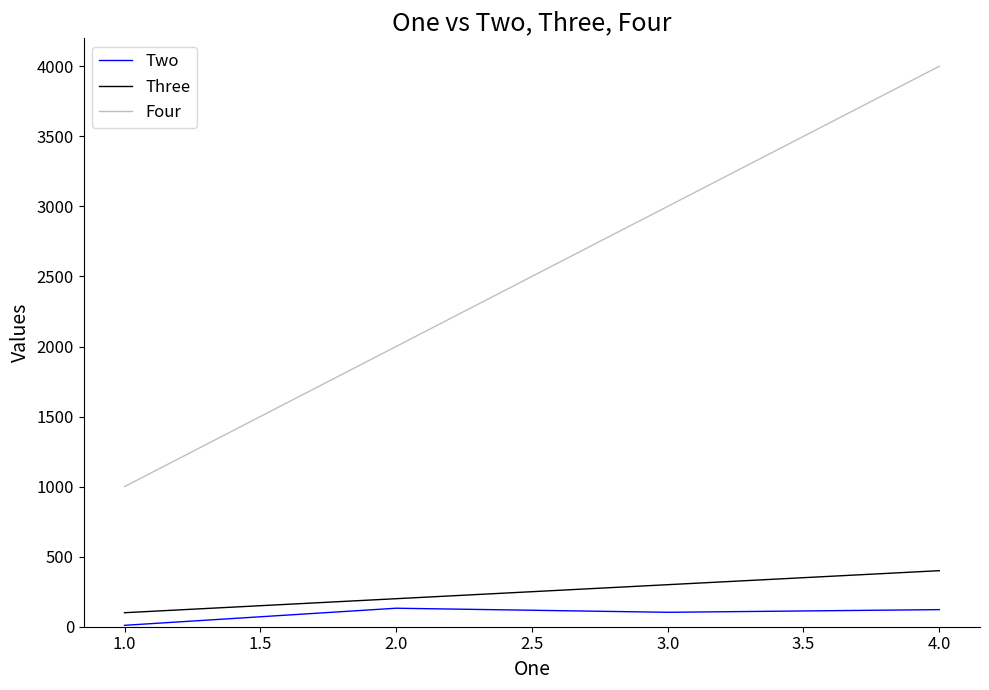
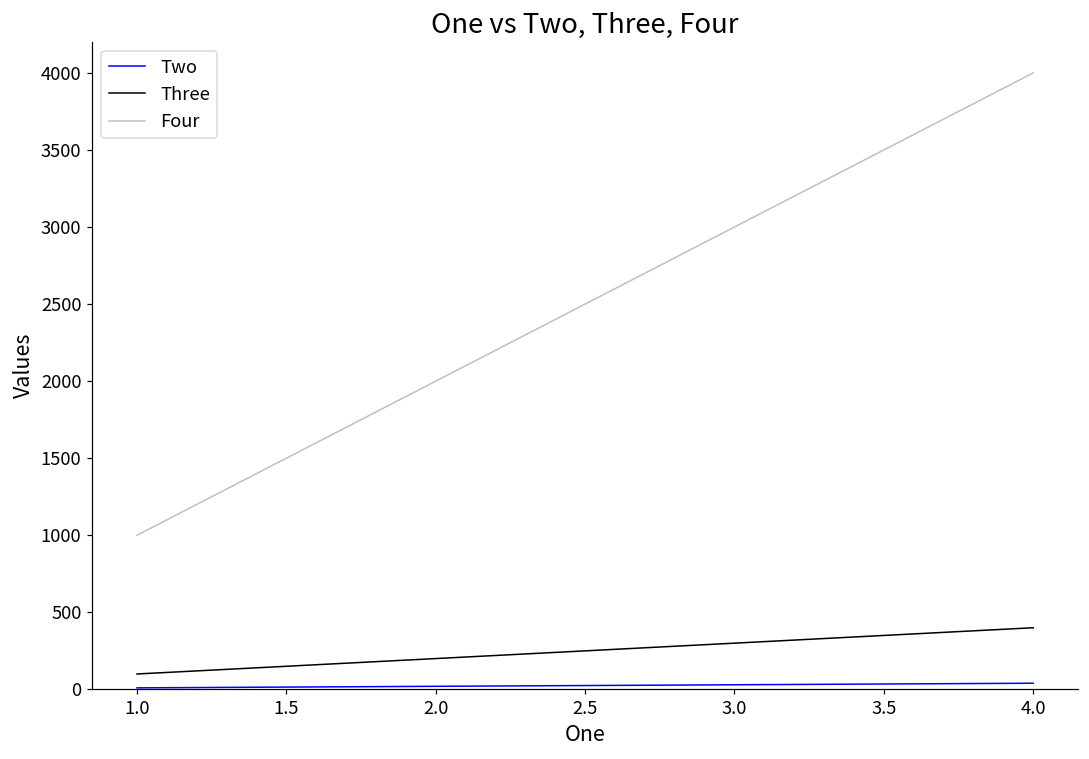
Two, 2.0: 130 -> 20
Two, 3.0: 100 -> 30
Two, 4.0: 120 -> 40
